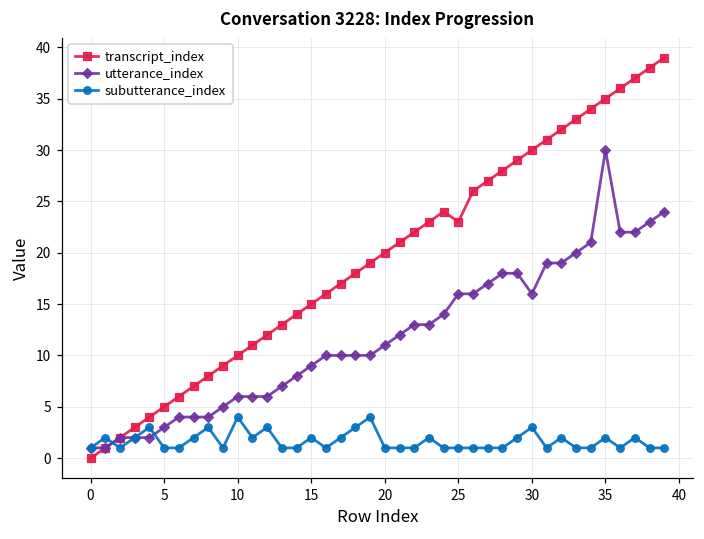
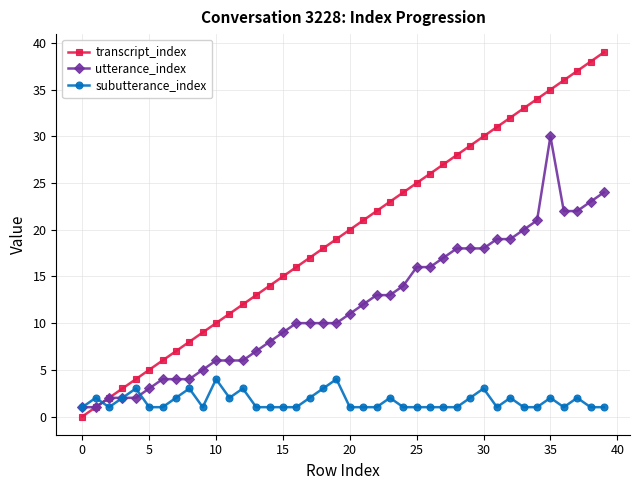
subutterance_index, 15: 2 -> 1
transcript_index, 25: 23 -> 25
utterance_index, 30: 16 -> 18
